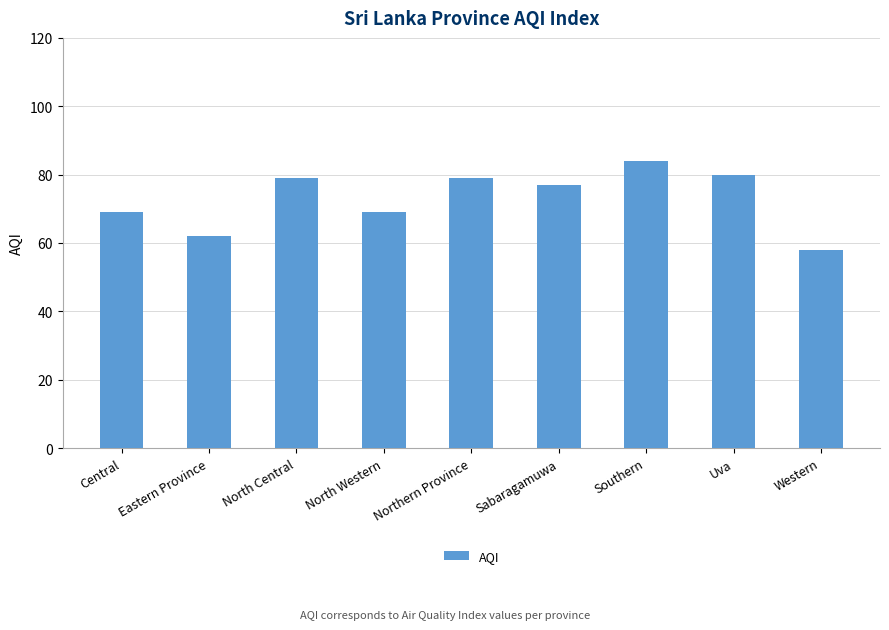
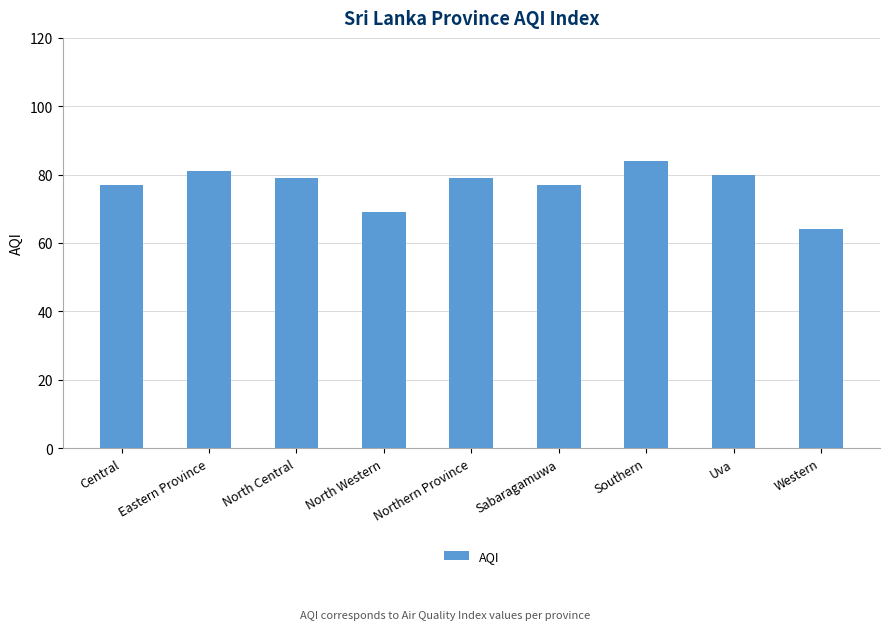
Central: 69 -> 77
Eastern Province: 62 -> 81
Western: 58 -> 64
